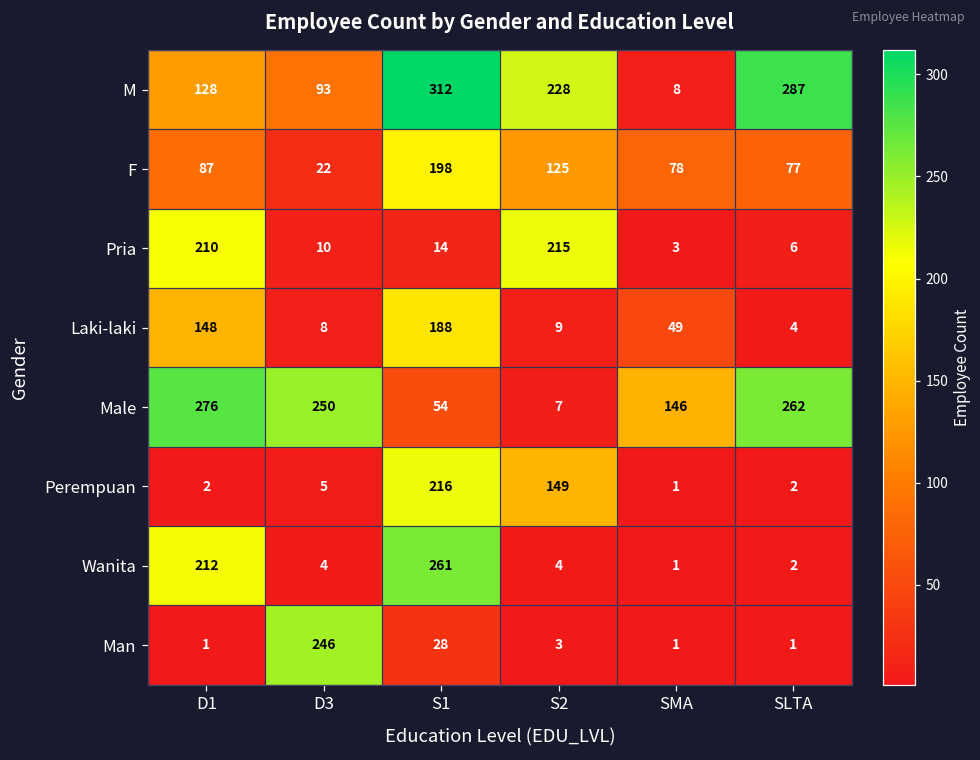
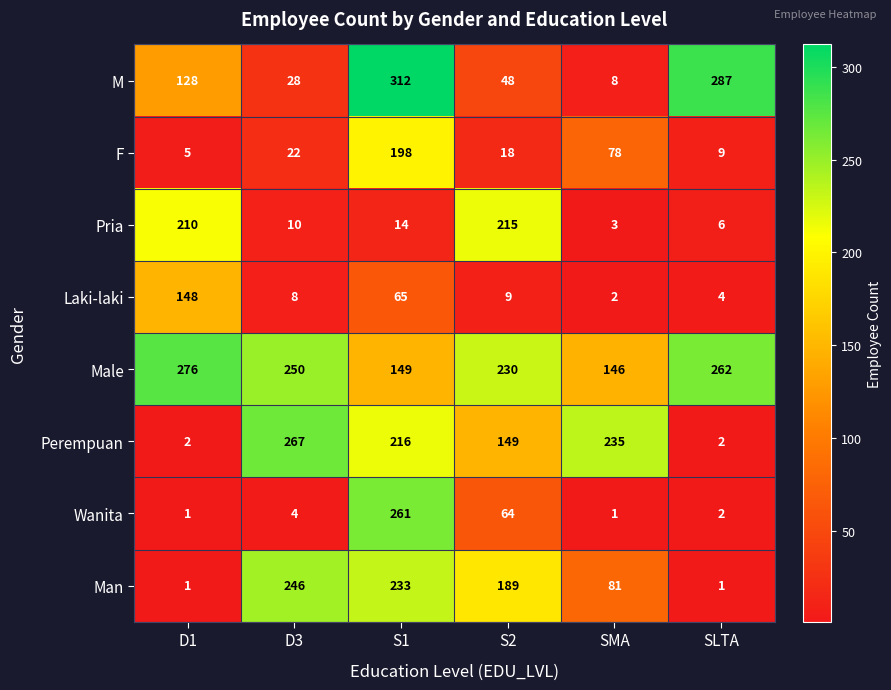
M, D3: 93 -> 28
M, S2: 228 -> 48
F, D1: 87 -> 5
F, S2: 125 -> 18
F, SLTA: 77 -> 9
Laki-laki, S1: 188 -> 65
Laki-laki, SMA: 49 -> 2
Male, S1: 54 -> 149
Male, S2: 7 -> 230
Perempuan, D3: 5 -> 267
Perempuan, SMA: 1 -> 235
Wanita, D1: 212 -> 1
Wanita, S2: 4 -> 64
Man, S1: 28 -> 233
Man, S2: 3 -> 189
Man, SMA: 1 -> 81
